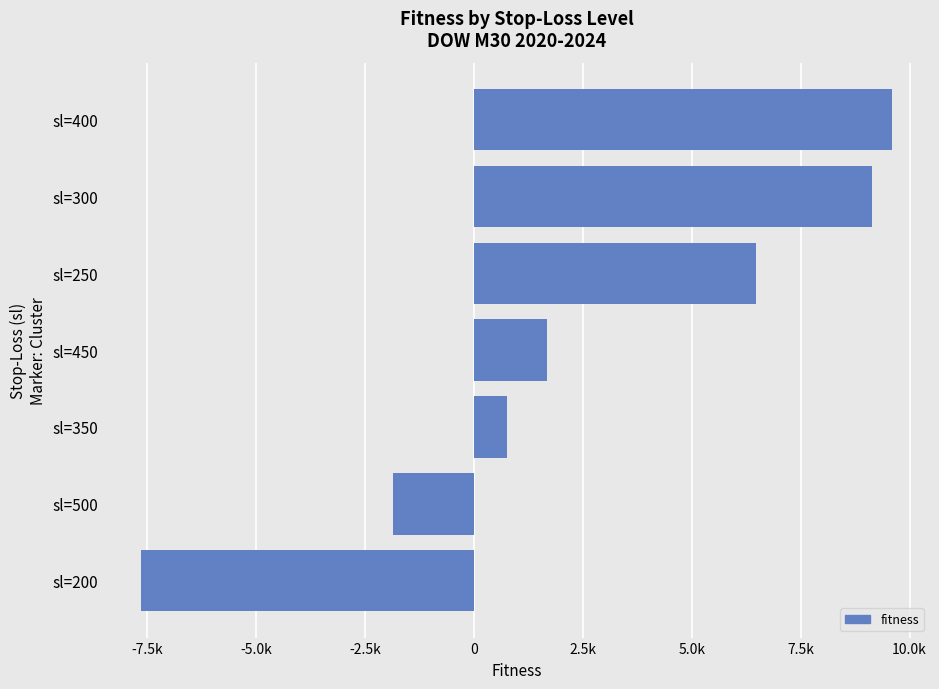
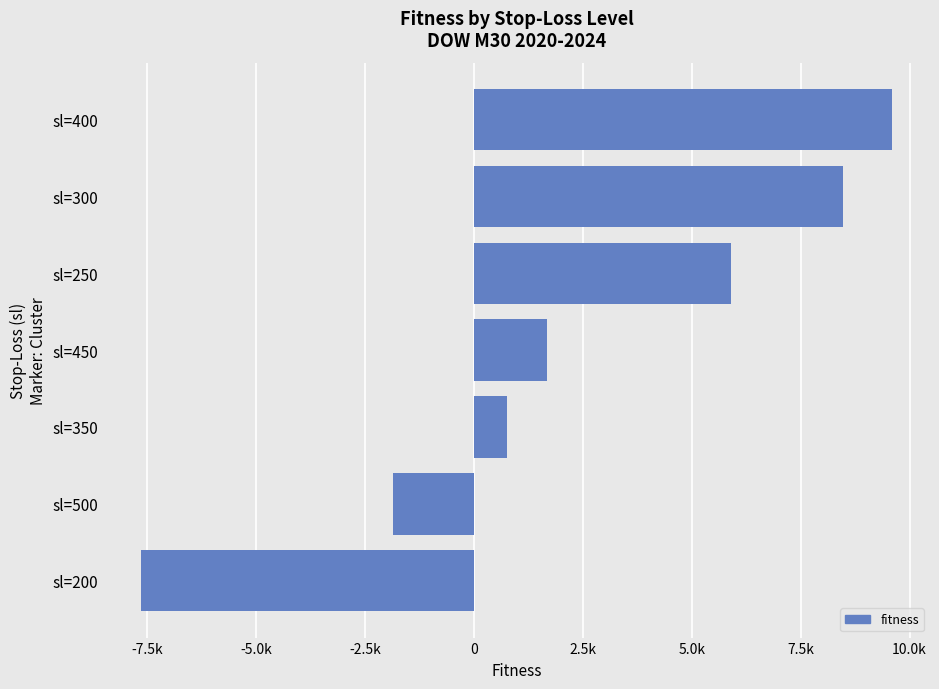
sl=300: 9100 -> 8500
sl=250: 6500 -> 5900
